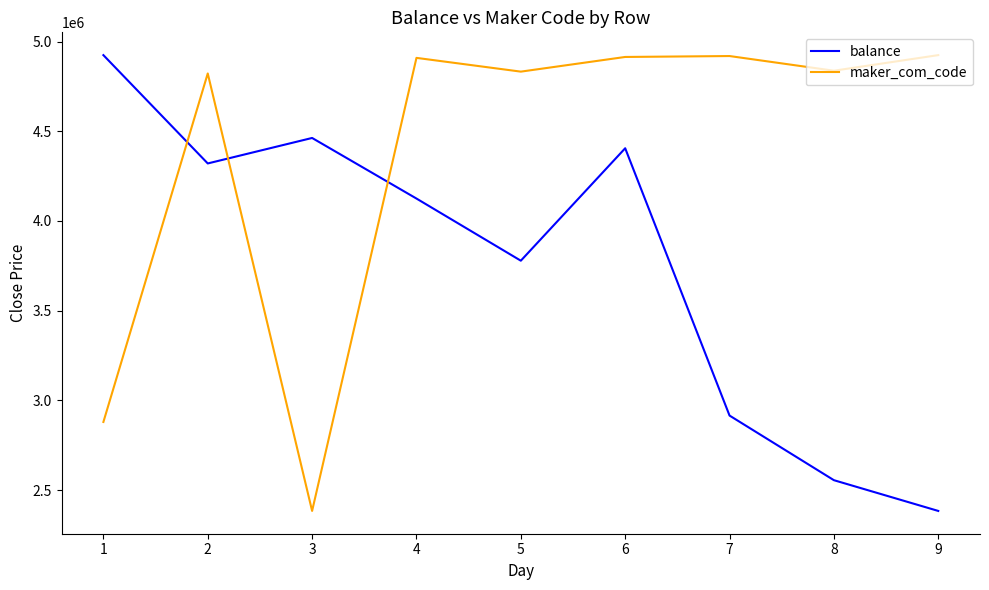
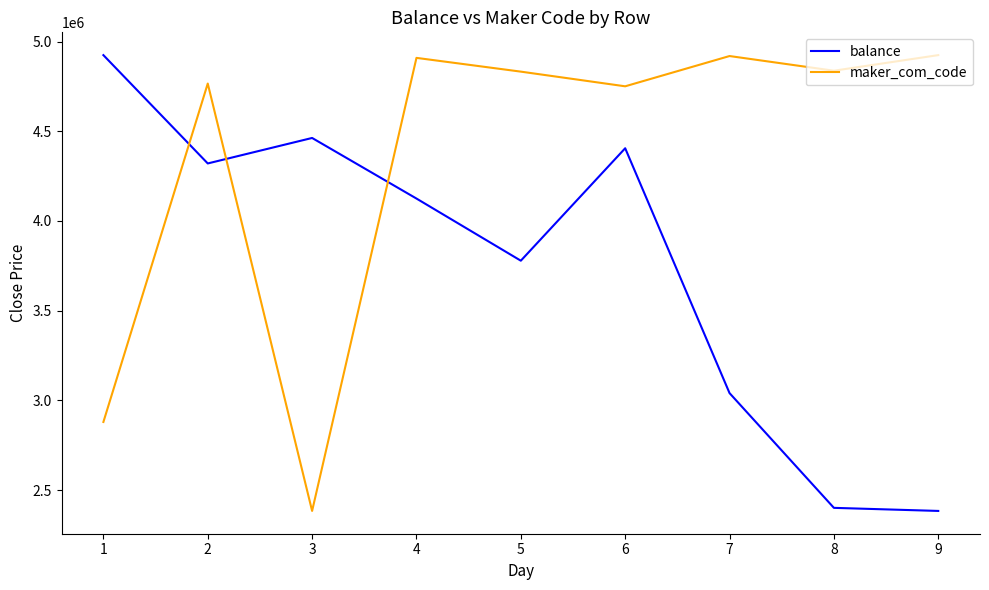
maker_com_code, 2: 4820000 -> 4770000
maker_com_code, 6: 4910000 -> 4750000
balance, 7: 2920000 -> 3040000
balance, 8: 2560000 -> 2400000
